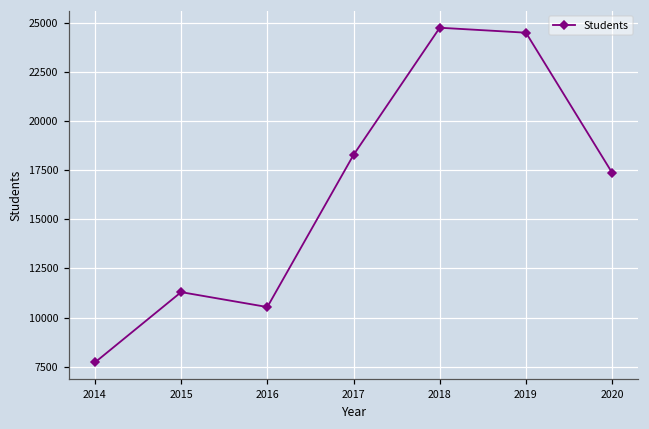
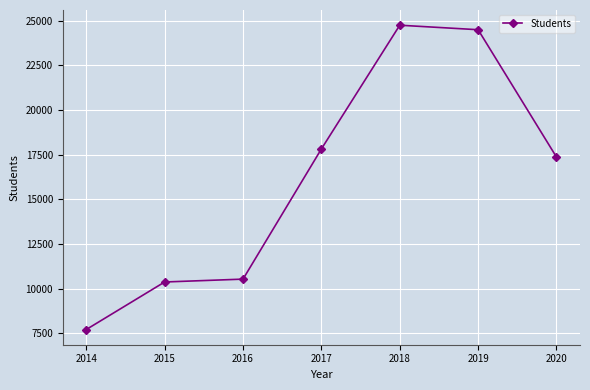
2015: 11300 -> 10400
2017: 18300 -> 17800
